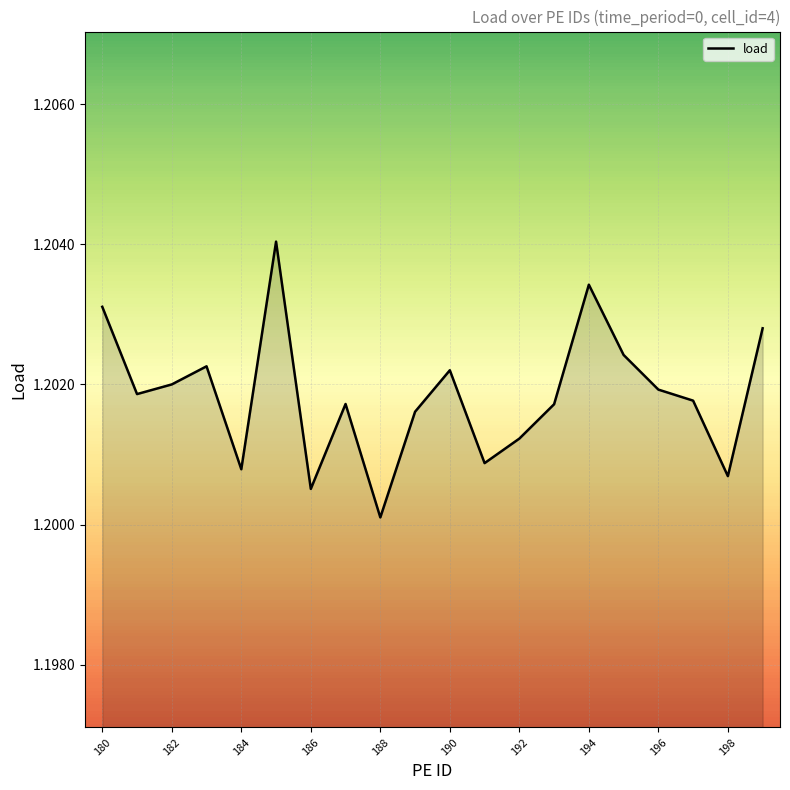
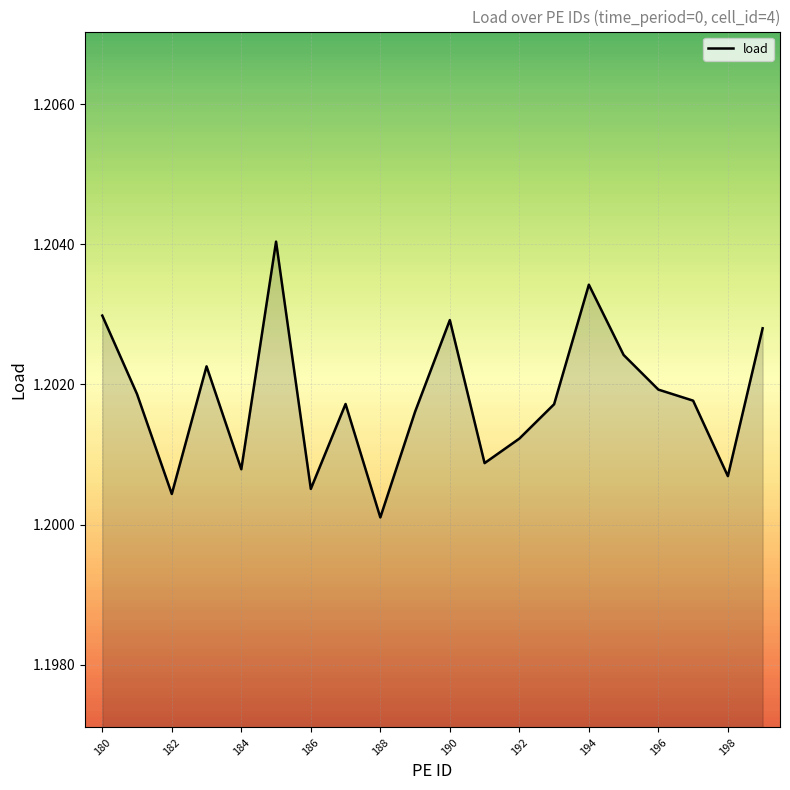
180: 1.2031 -> 1.2030
182: 1.2020 -> 1.2004
190: 1.2022 -> 1.2029
